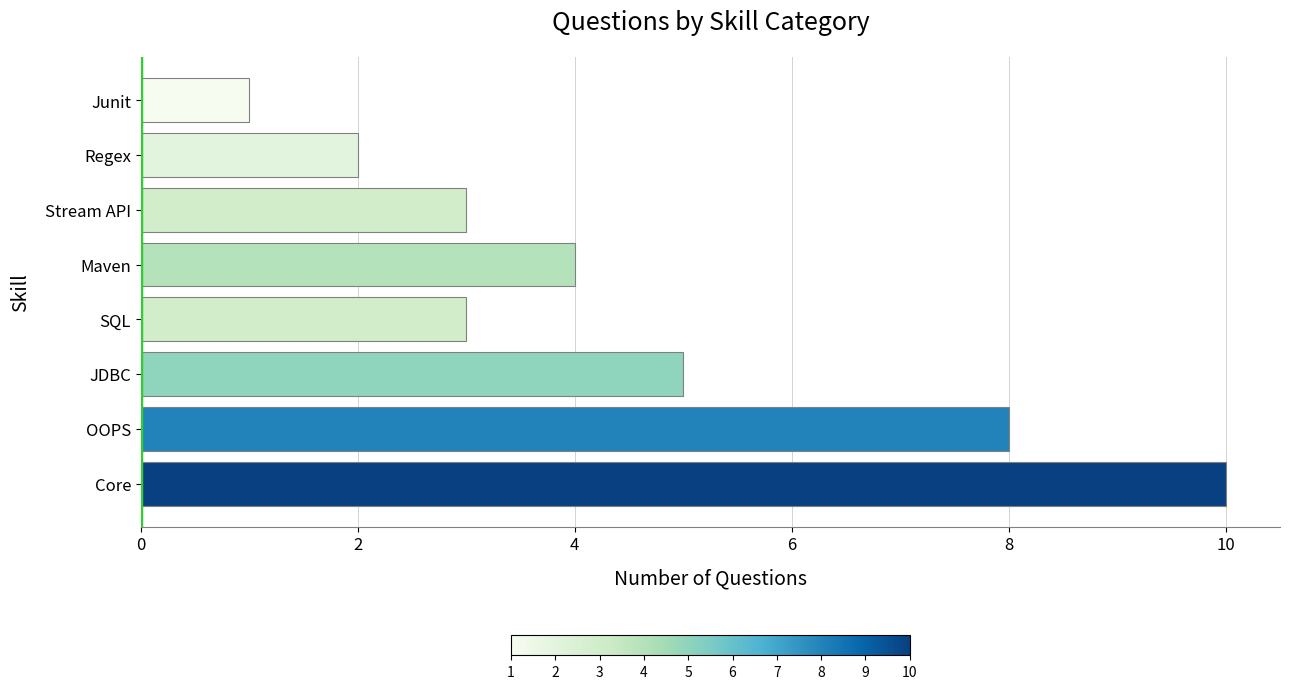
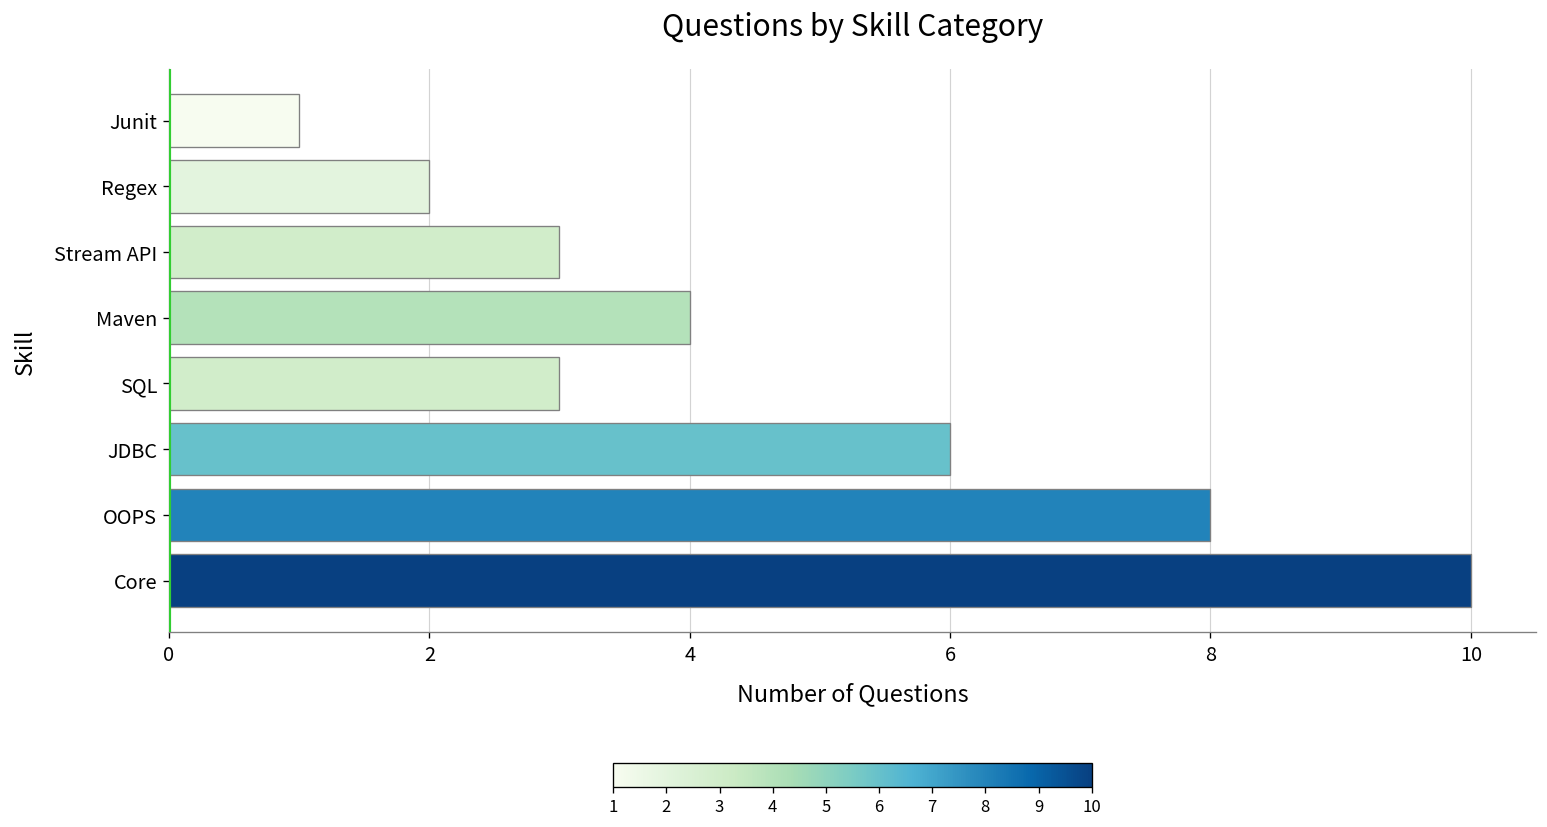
JDBC: 5 -> 6
